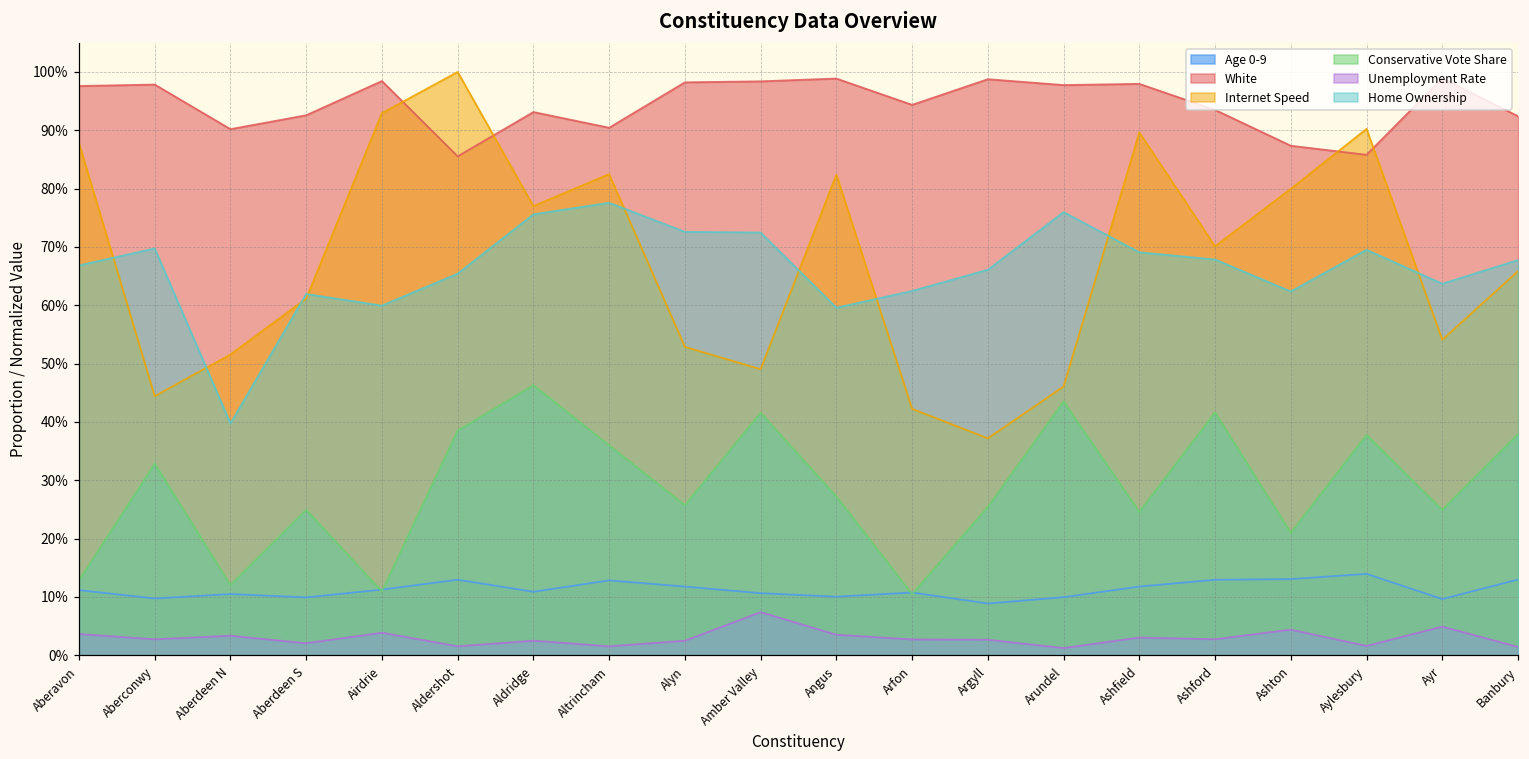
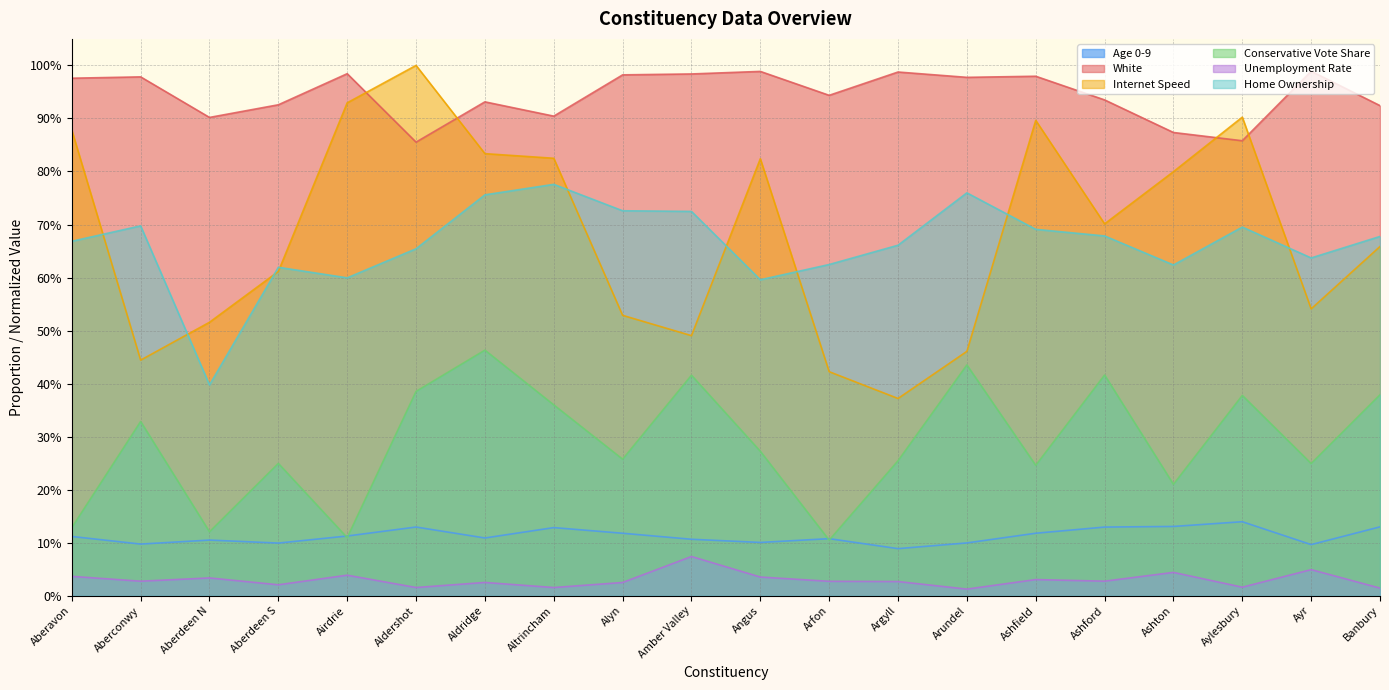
Internet Speed, Aldridge: 77% -> 83%
